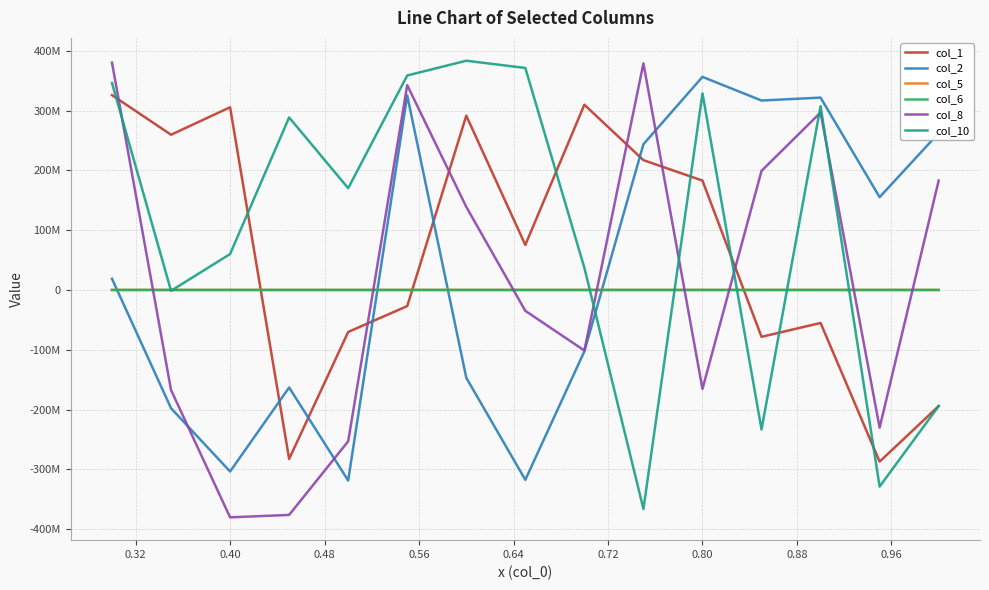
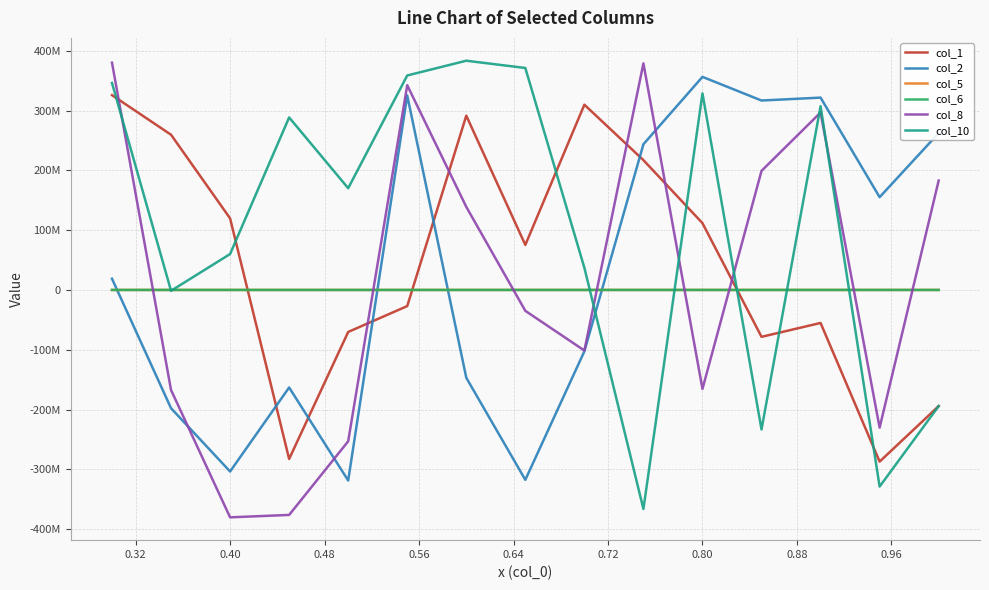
col_1, 0.40: 310000000 -> 120000000
col_1, 0.80: 180000000 -> 110000000
